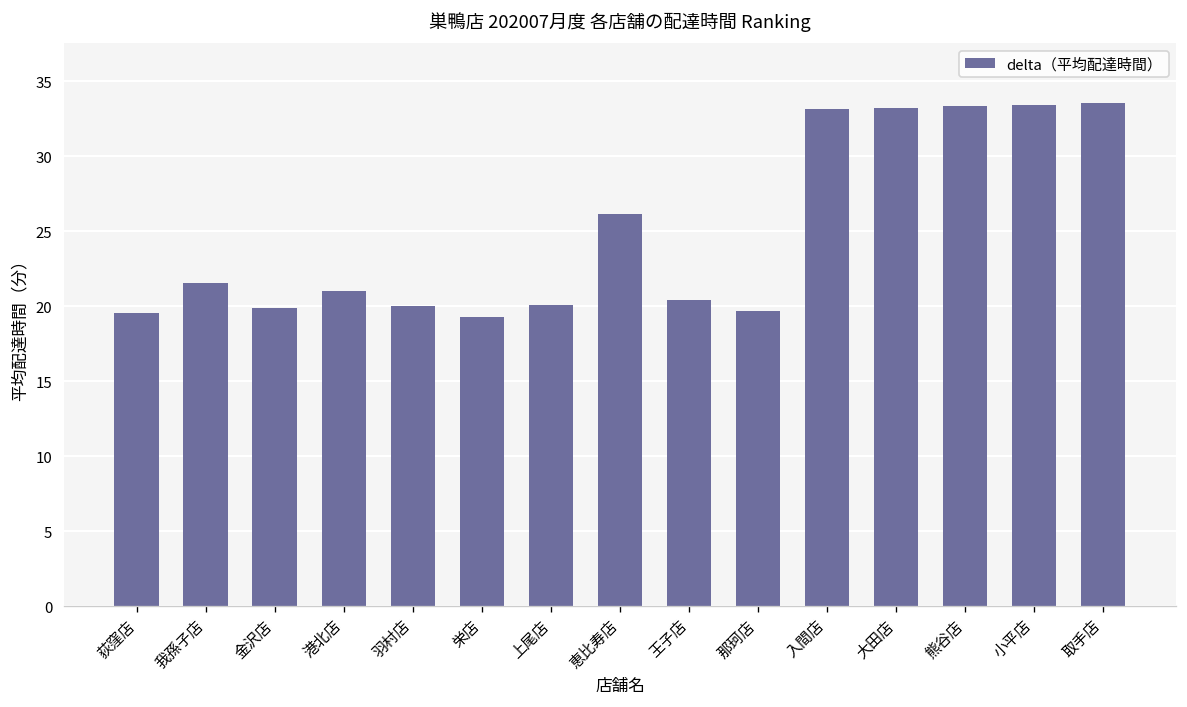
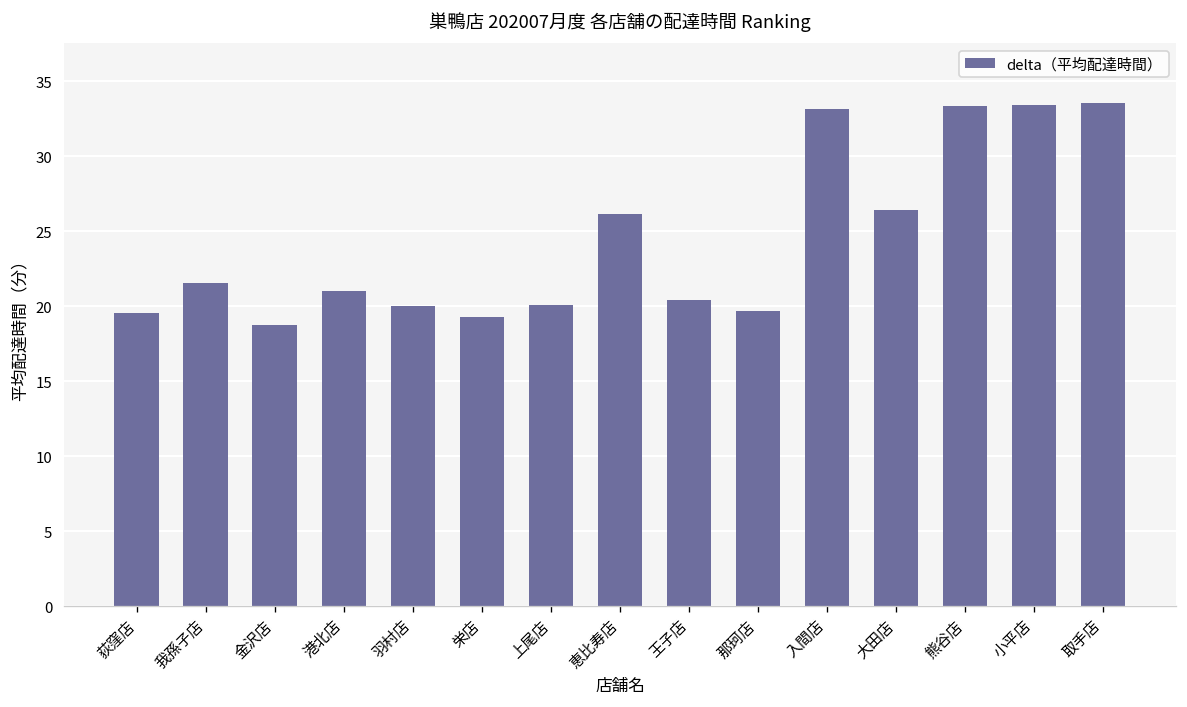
金沢店: 19.9 -> 18.7
大田店: 33.2 -> 26.4
